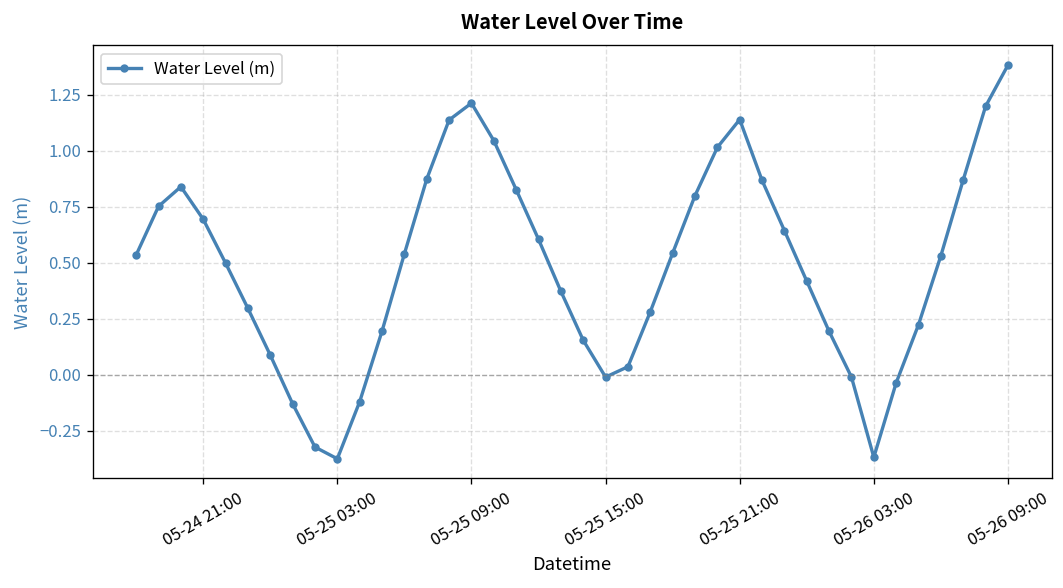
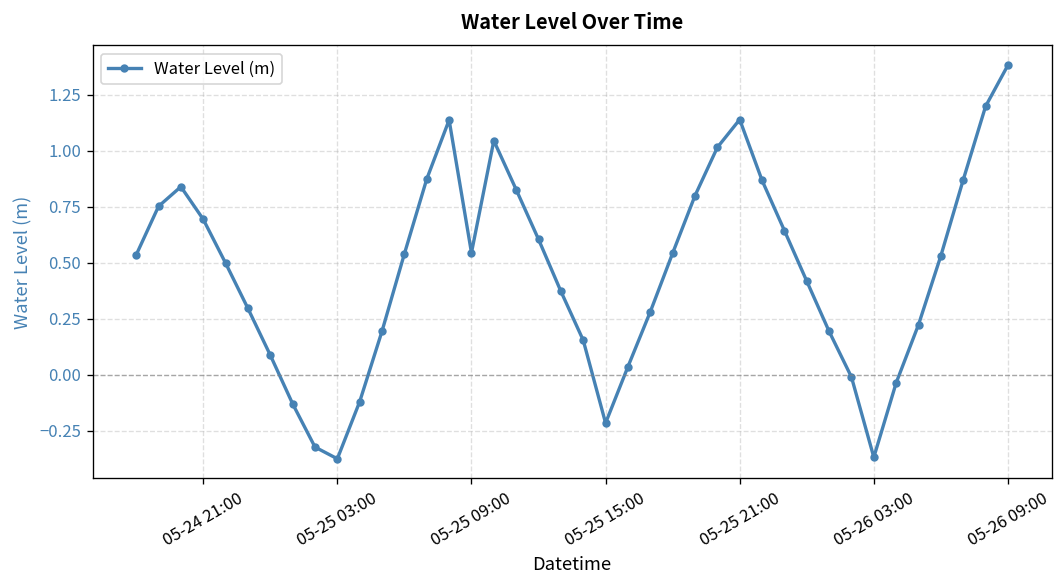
05-25 09:00: 1.21 -> 0.55
05-25 15:00: -0.01 -> -0.21
